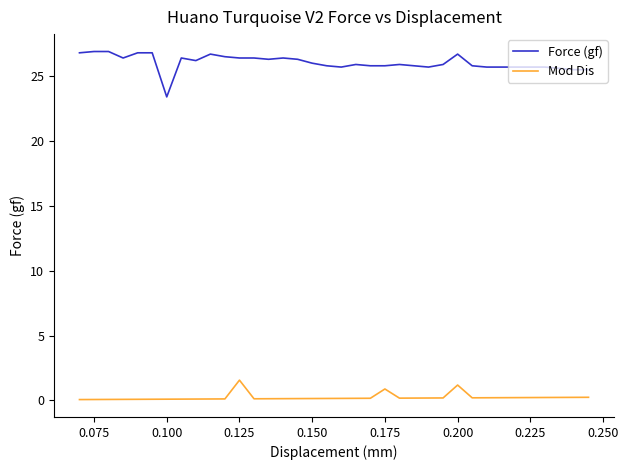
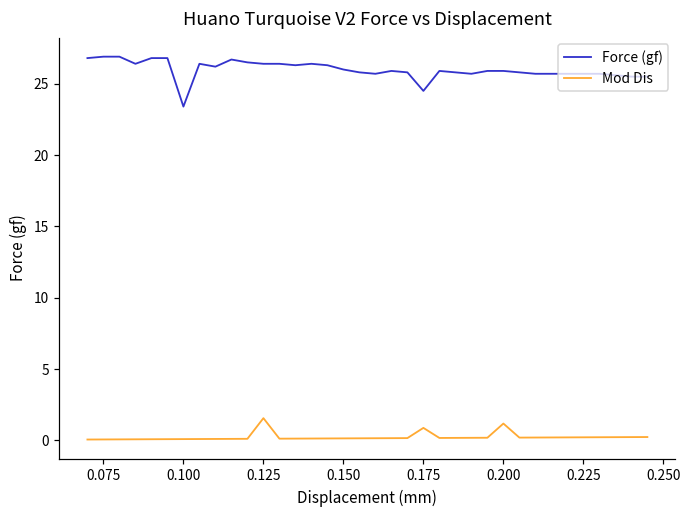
Force (gf), 0.175: 25.8 -> 24.5
Force (gf), 0.200: 26.7 -> 25.9
